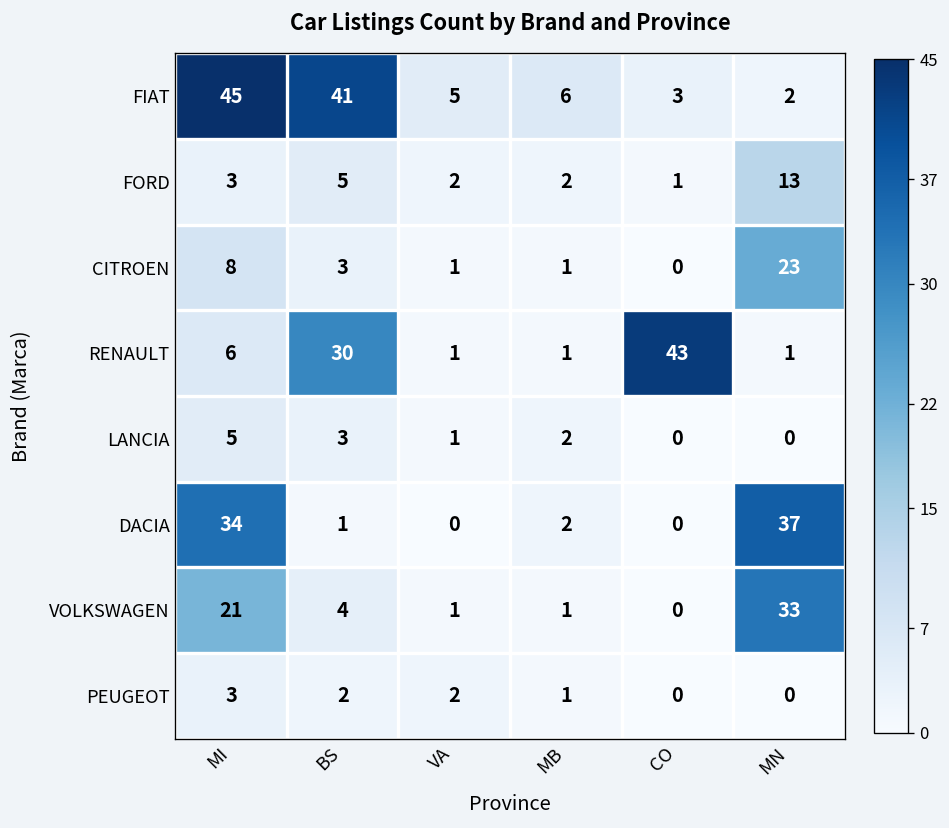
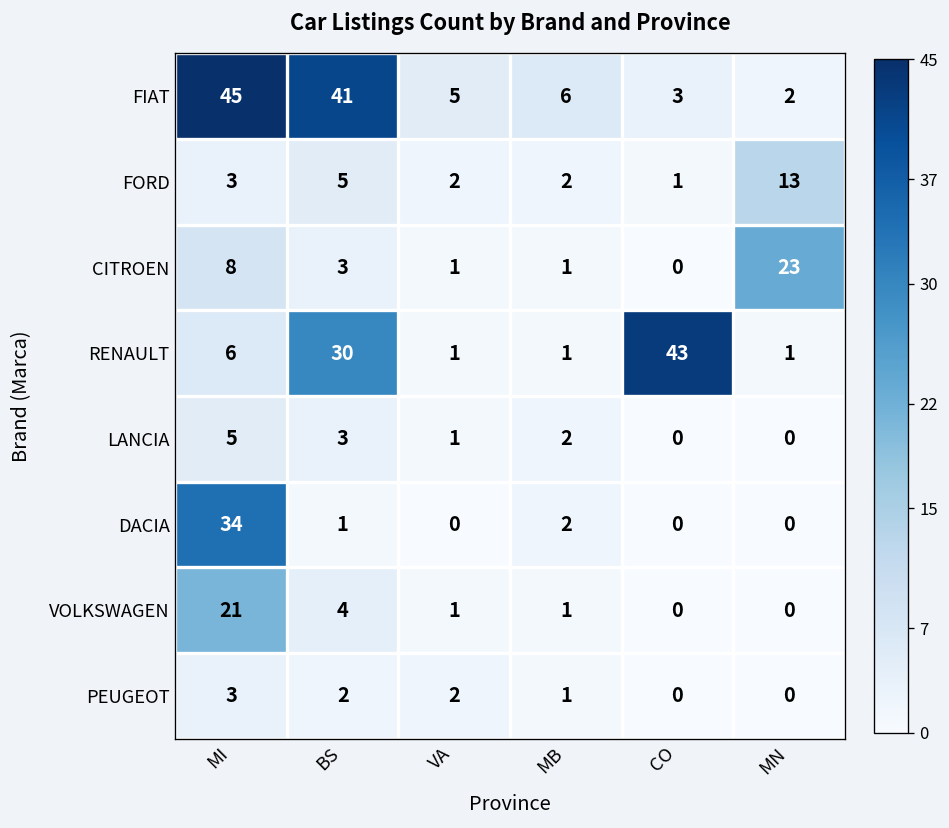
DACIA, MN: 37 -> 0
VOLKSWAGEN, MN: 33 -> 0
